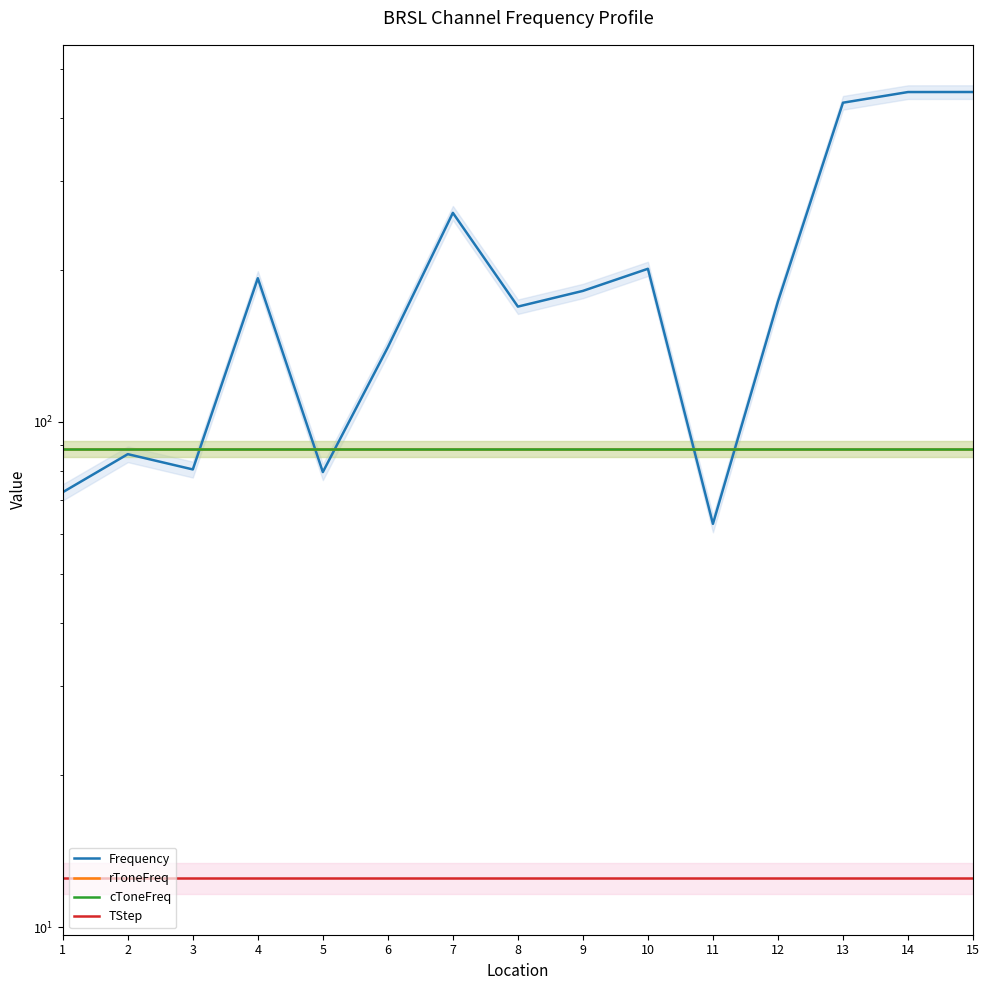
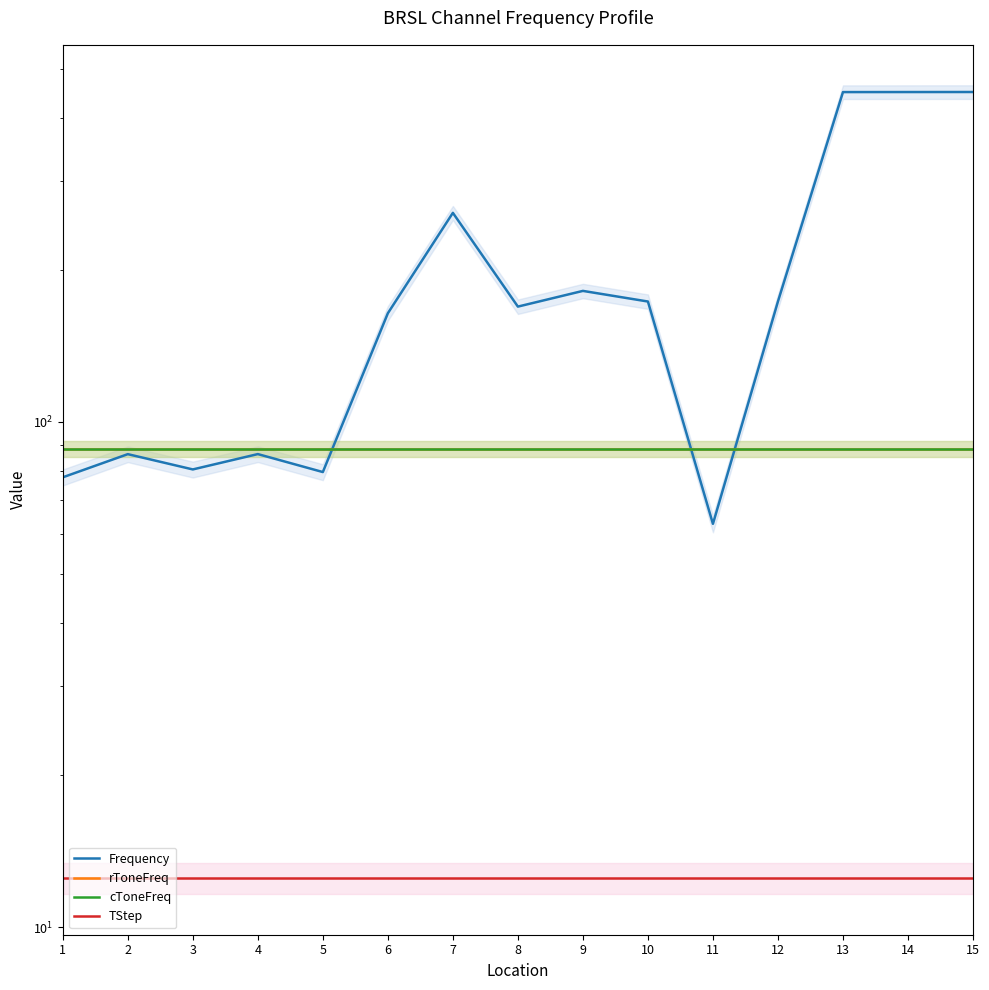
Frequency, 1: 73 -> 78
Frequency, 4: 192 -> 86
Frequency, 6: 141 -> 164
Frequency, 10: 201 -> 173
Frequency, 13: 430 -> 450
